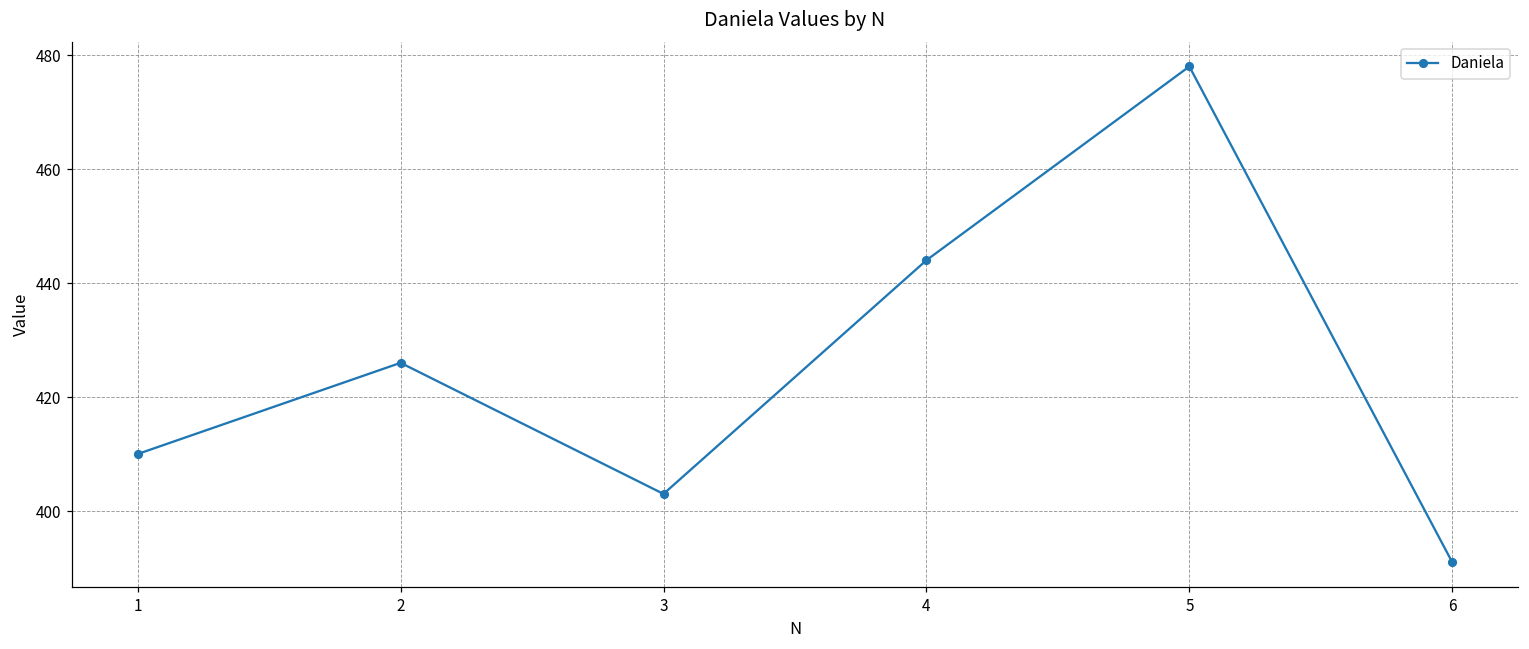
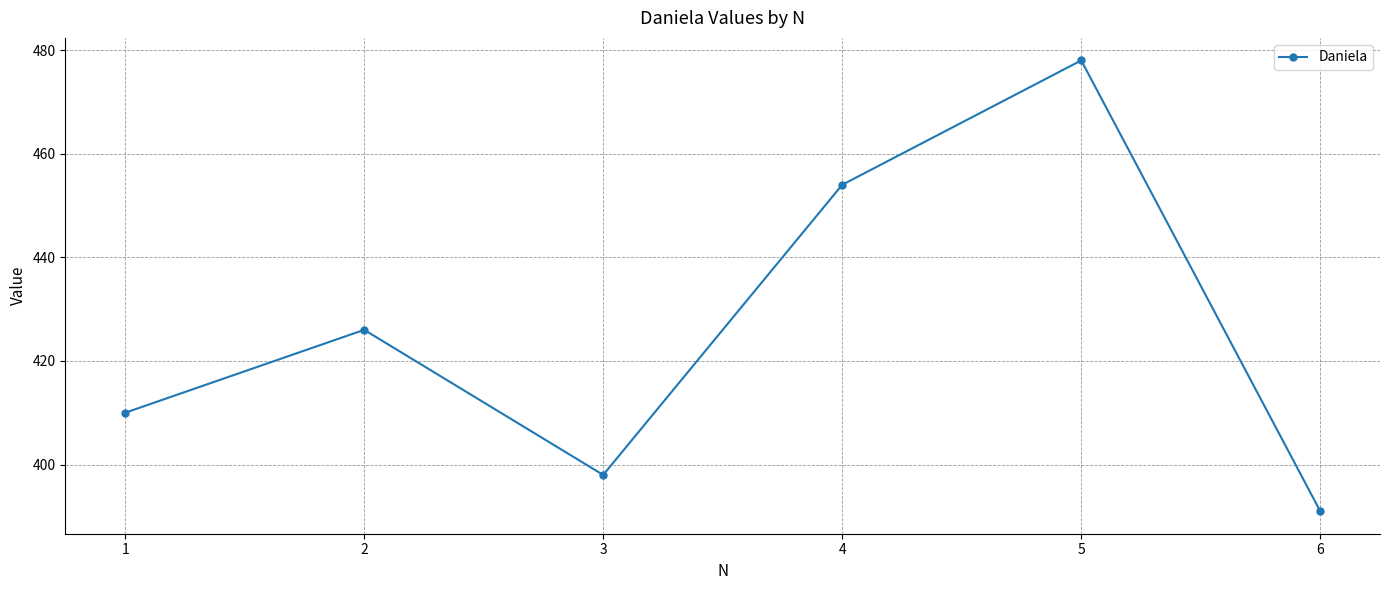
3: 403 -> 398
4: 444 -> 454
